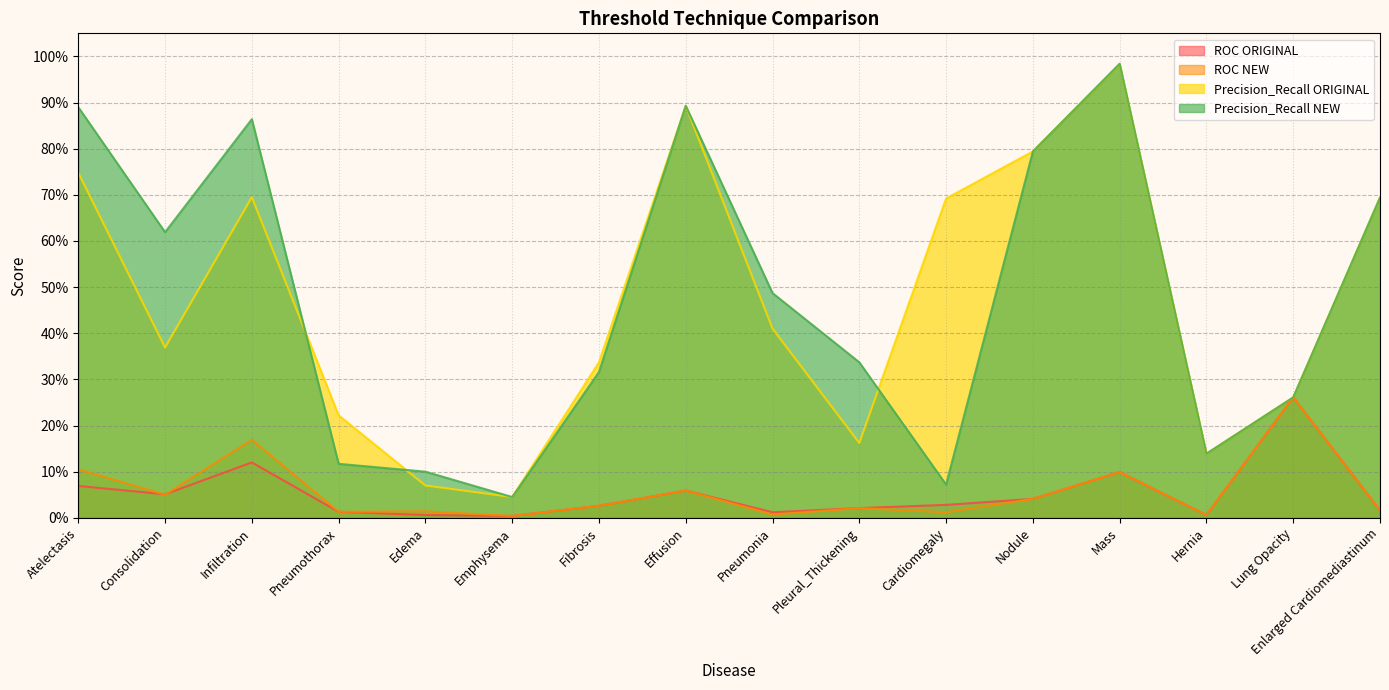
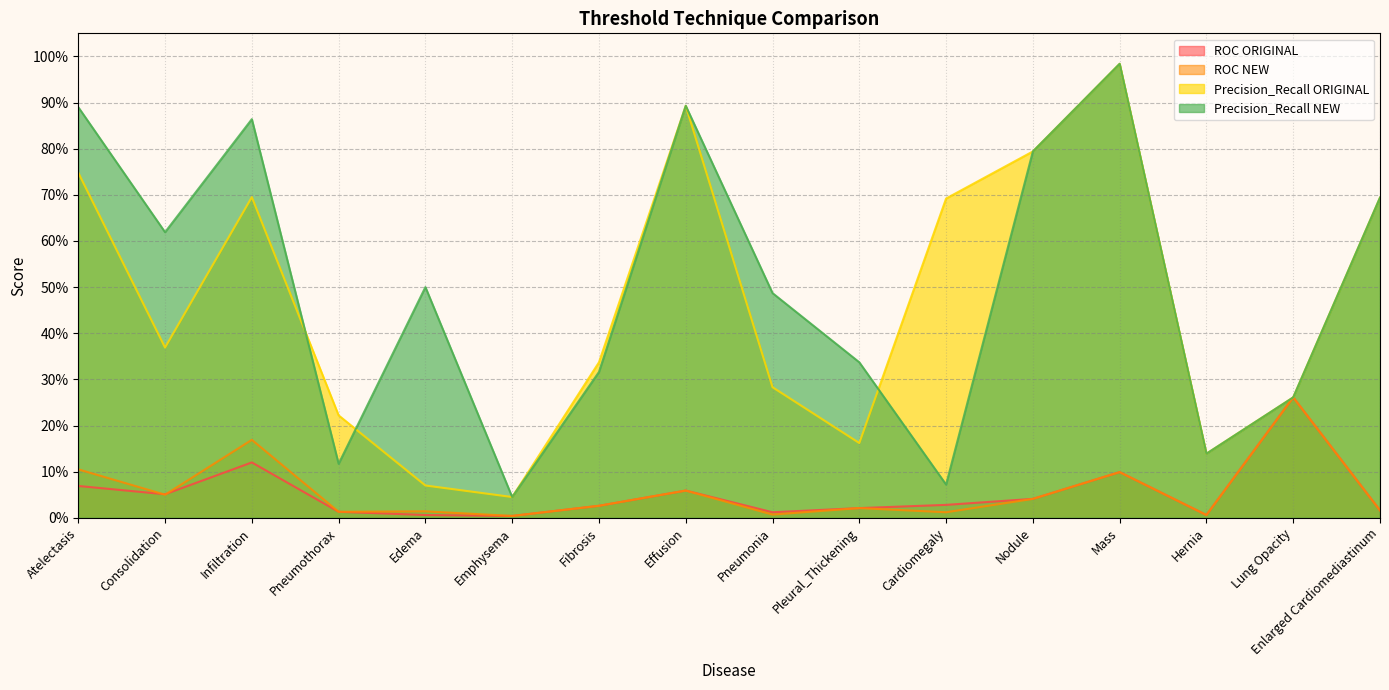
Precision_Recall NEW, Edema: 10% -> 50%
Precision_Recall ORIGINAL, Pneumonia: 41% -> 28%
